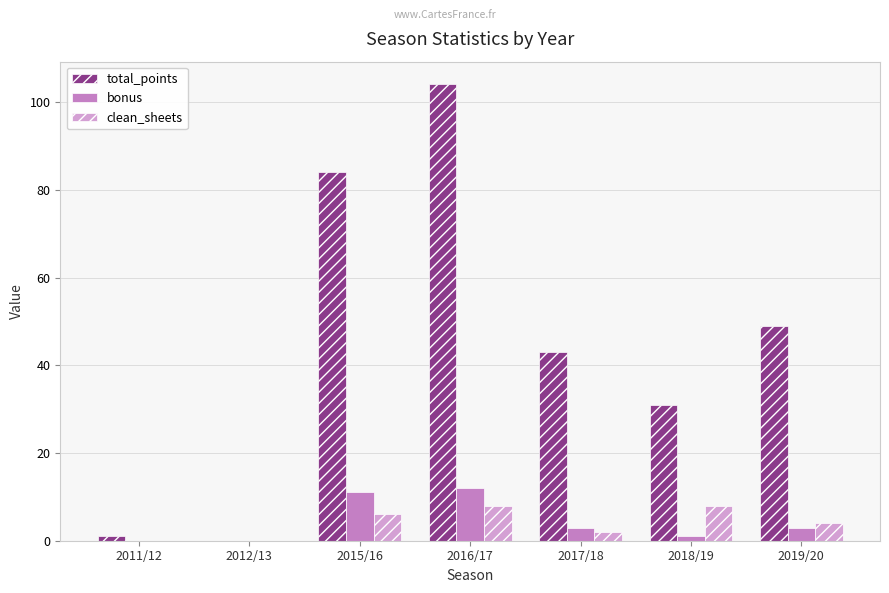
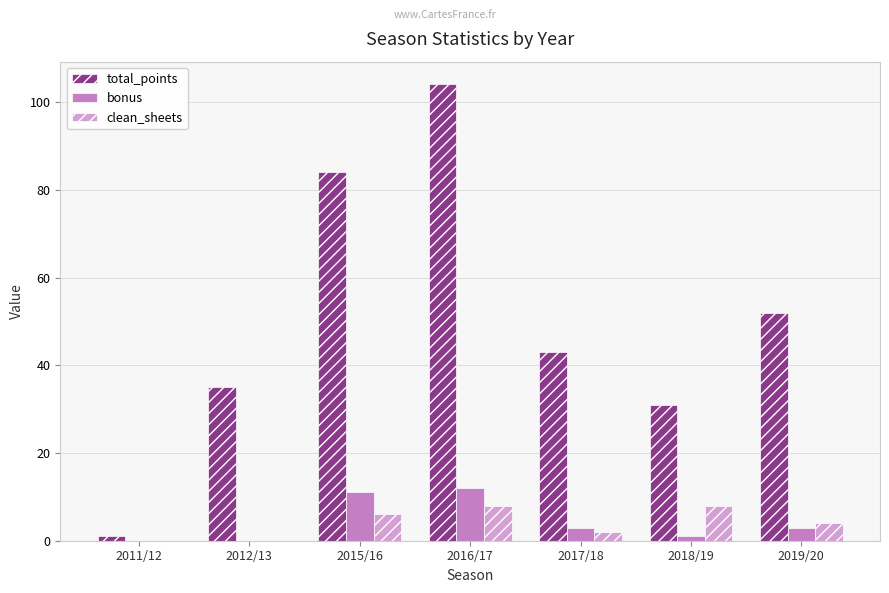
total_points, 2012/13: 0 -> 35
total_points, 2019/20: 49 -> 52
